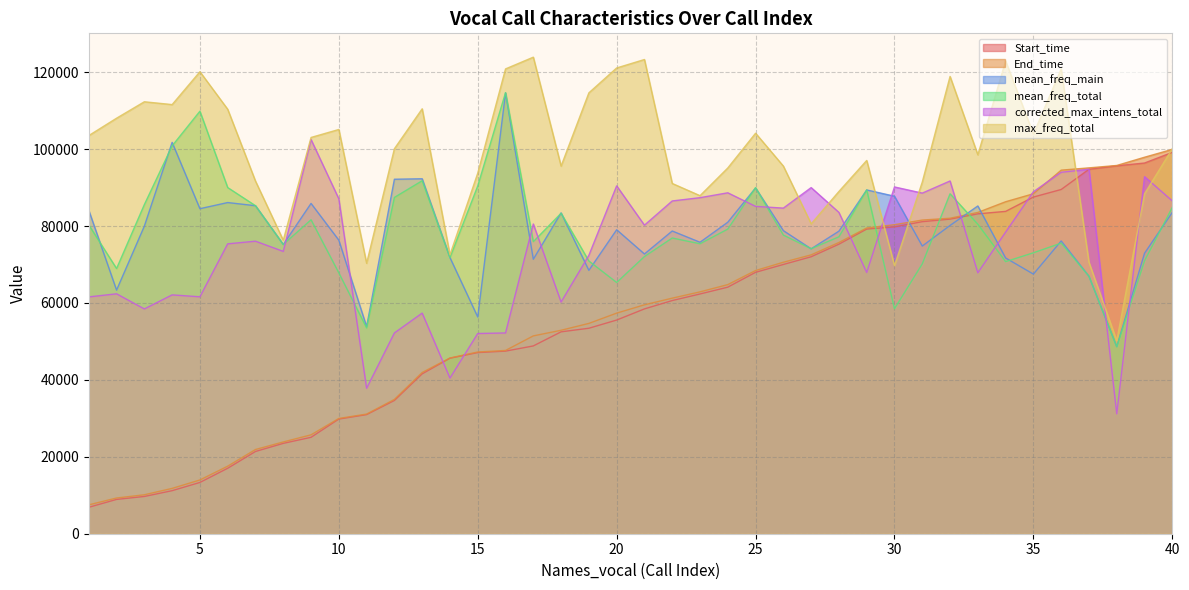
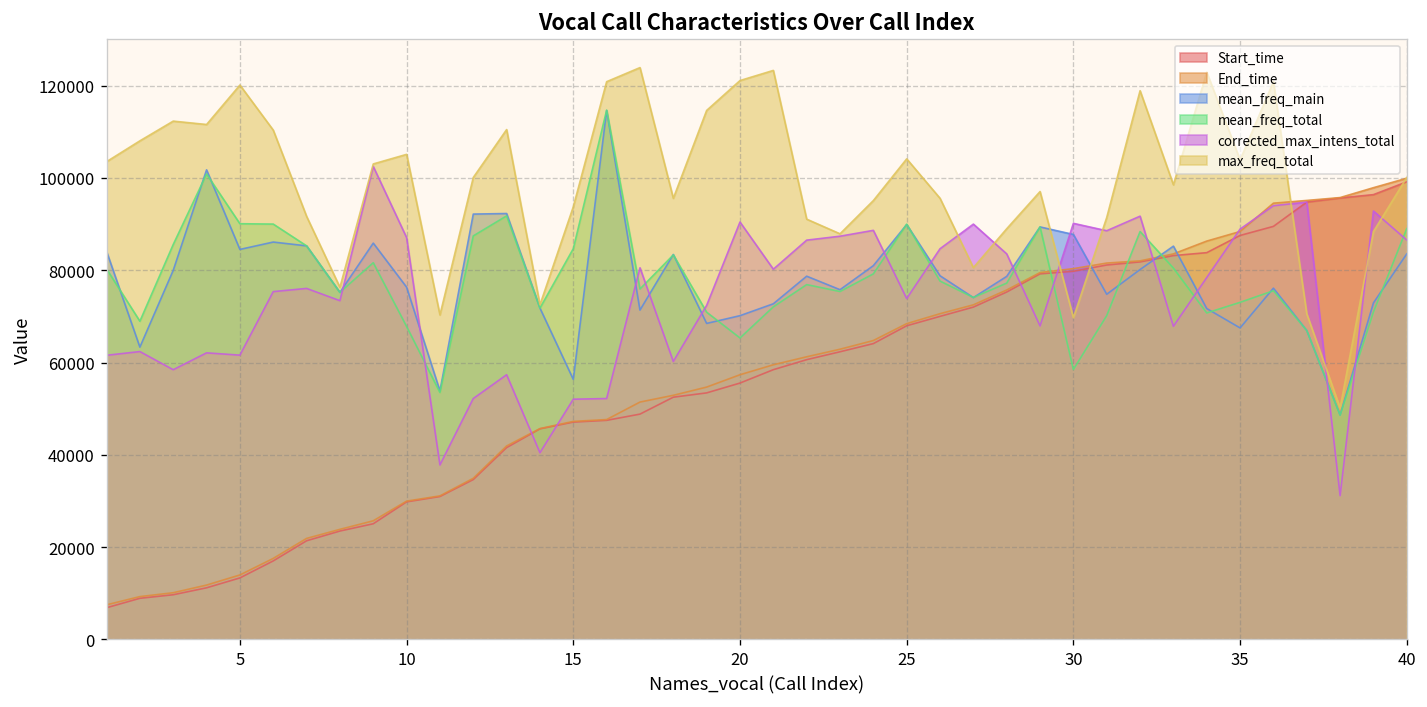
mean_freq_total, 5: 110000 -> 90000
mean_freq_total, 15: 90000 -> 85000
mean_freq_main, 20: 79000 -> 70000
corrected_max_intens_total, 25: 85000 -> 74000
mean_freq_total, 40: 85000 -> 89000
